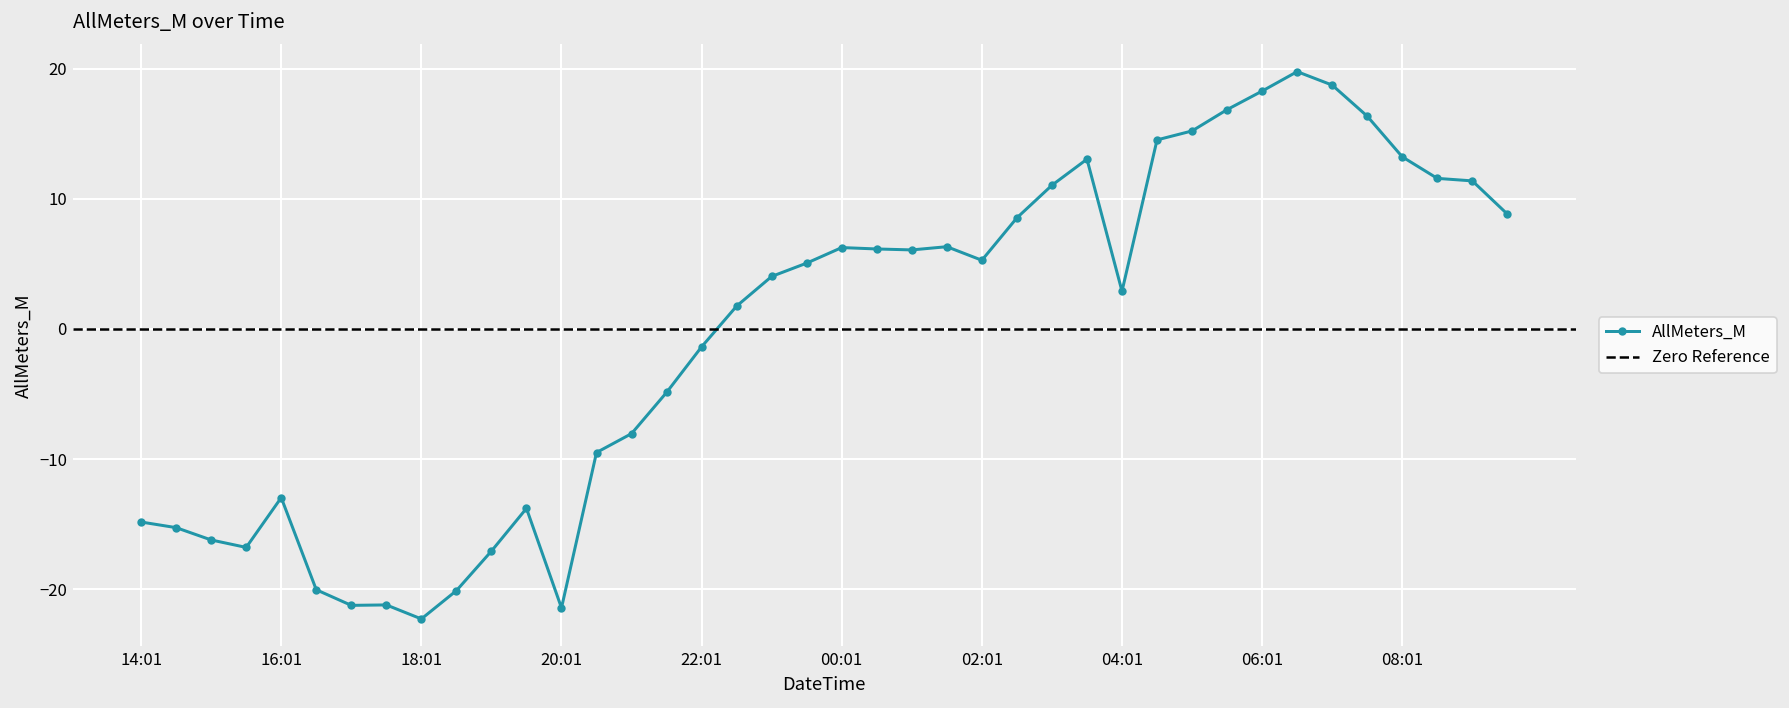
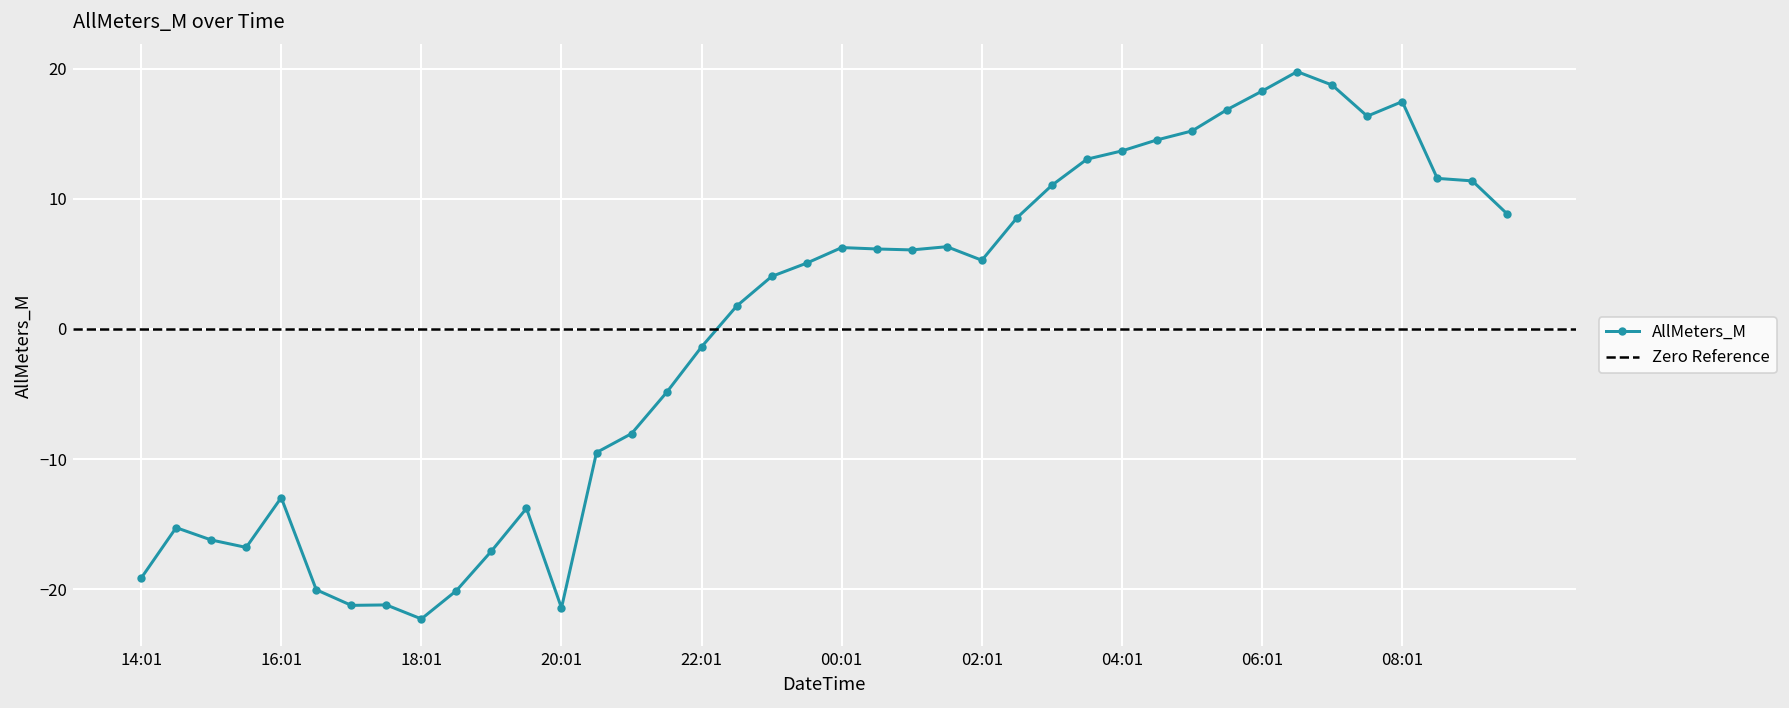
14:01: -14.8 -> -19.2
04:01: 2.9 -> 13.7
08:01: 13.2 -> 17.5
